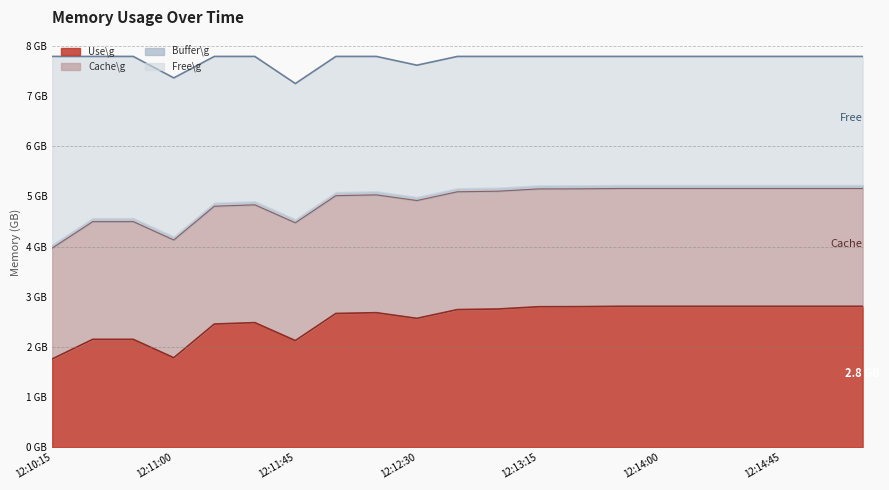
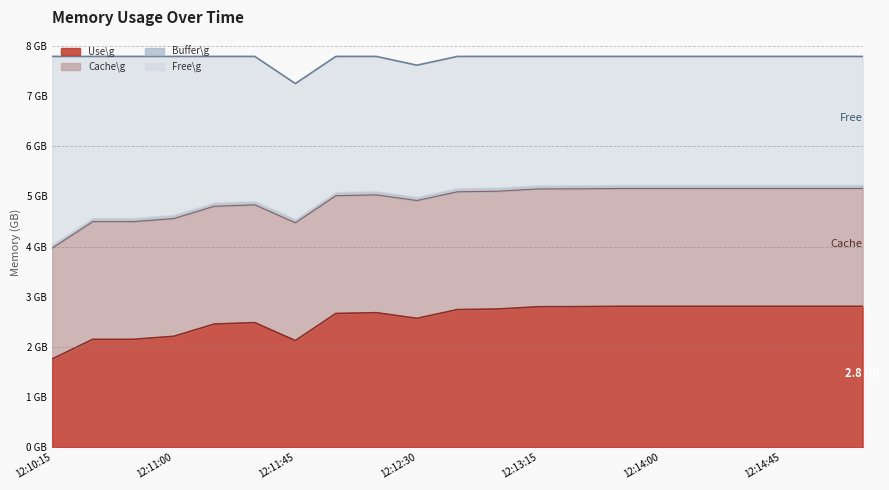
Use\g, 12:11:00: 1.8 GB -> 2.2 GB
